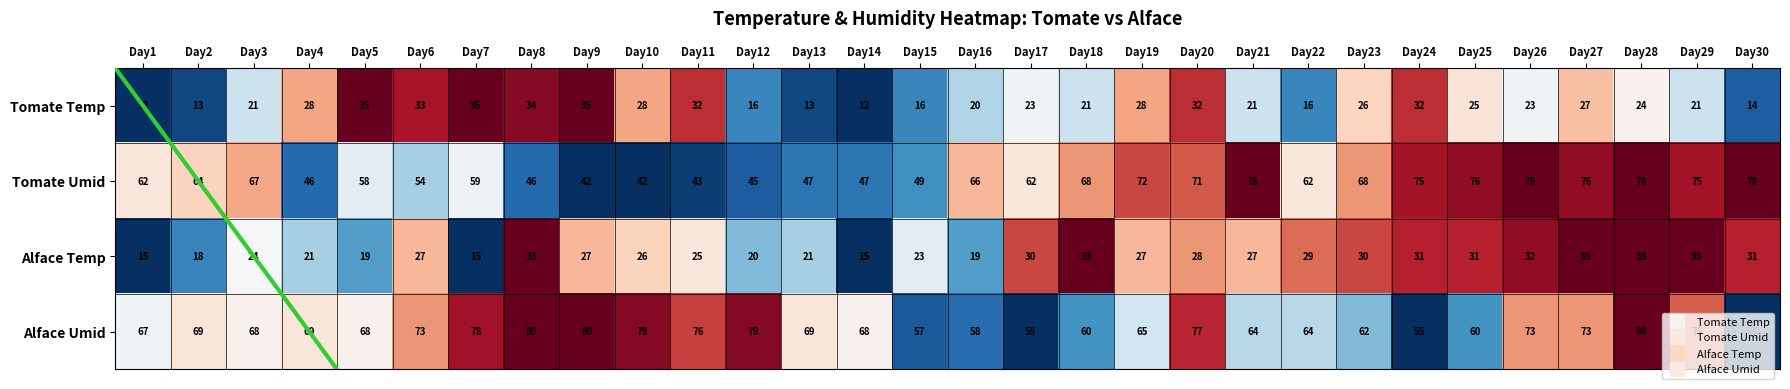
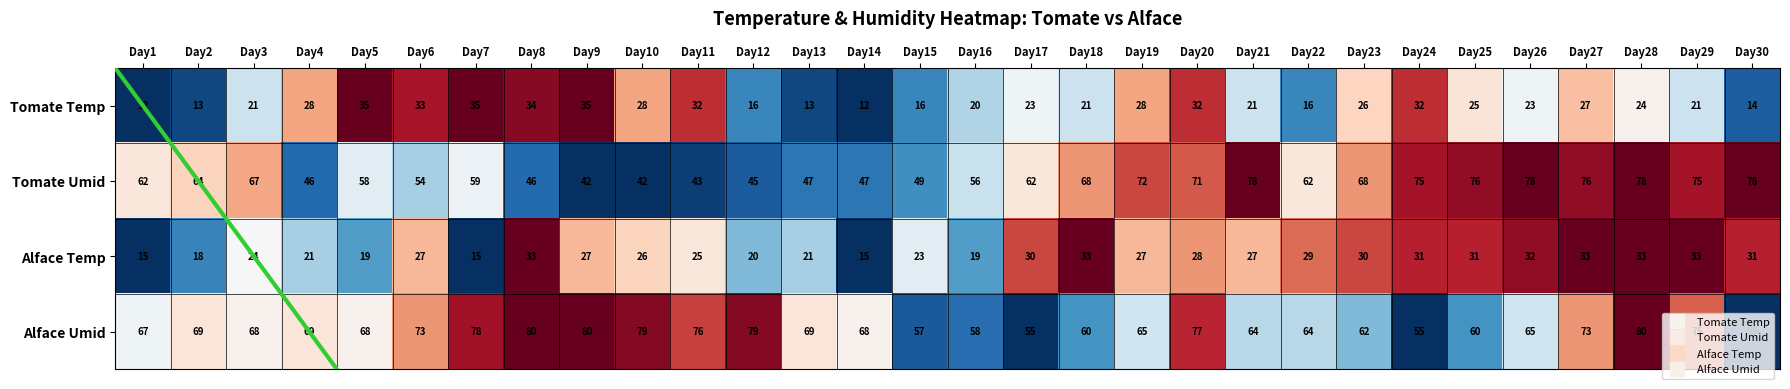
Tomate Umid, Day16: 66 -> 56
Alface Umid, Day26: 73 -> 65
